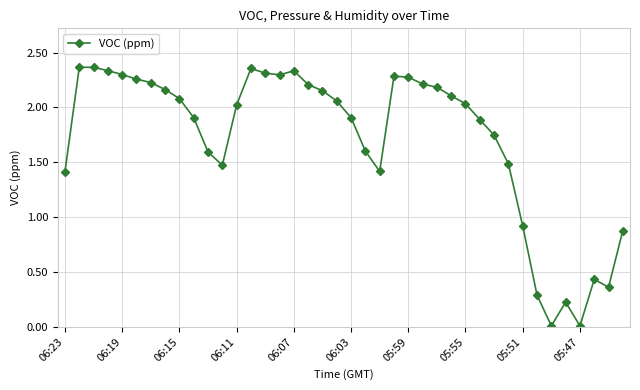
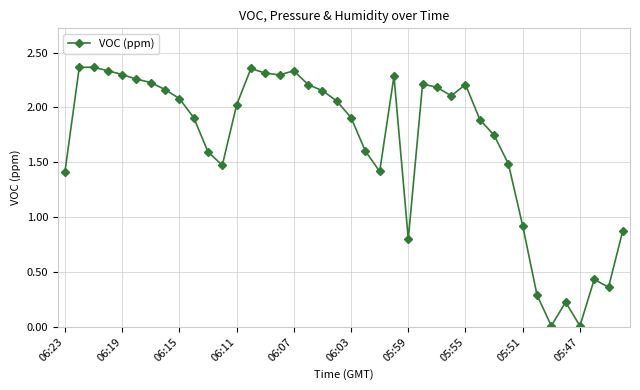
05:59: 2.28 -> 0.80
05:55: 2.03 -> 2.21
